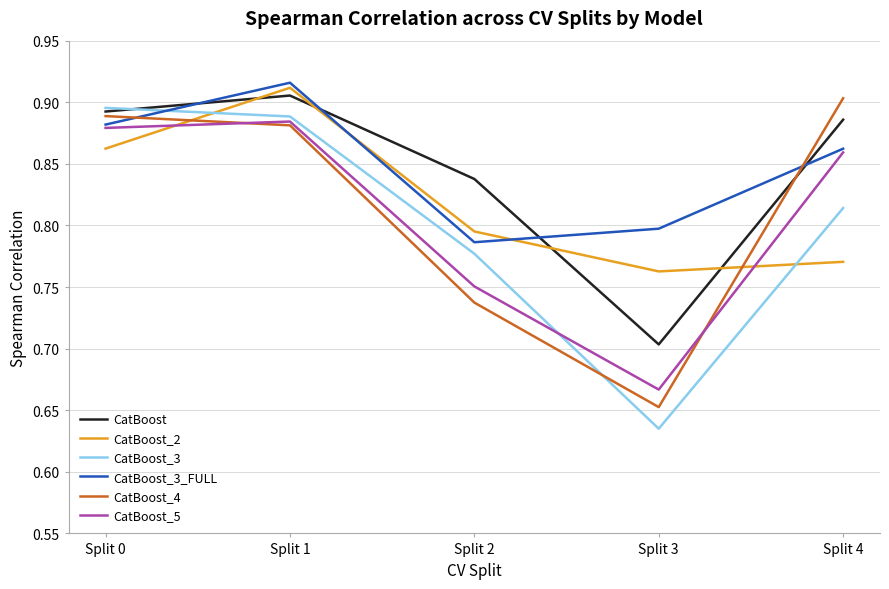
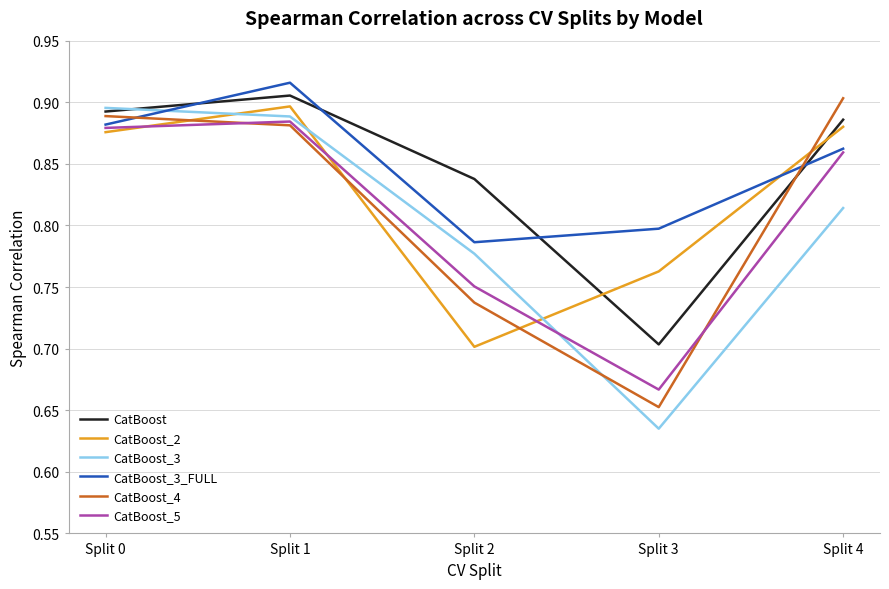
CatBoost_2, Split 0: 0.862 -> 0.876
CatBoost_2, Split 1: 0.912 -> 0.897
CatBoost_2, Split 2: 0.795 -> 0.701
CatBoost_2, Split 4: 0.770 -> 0.880
